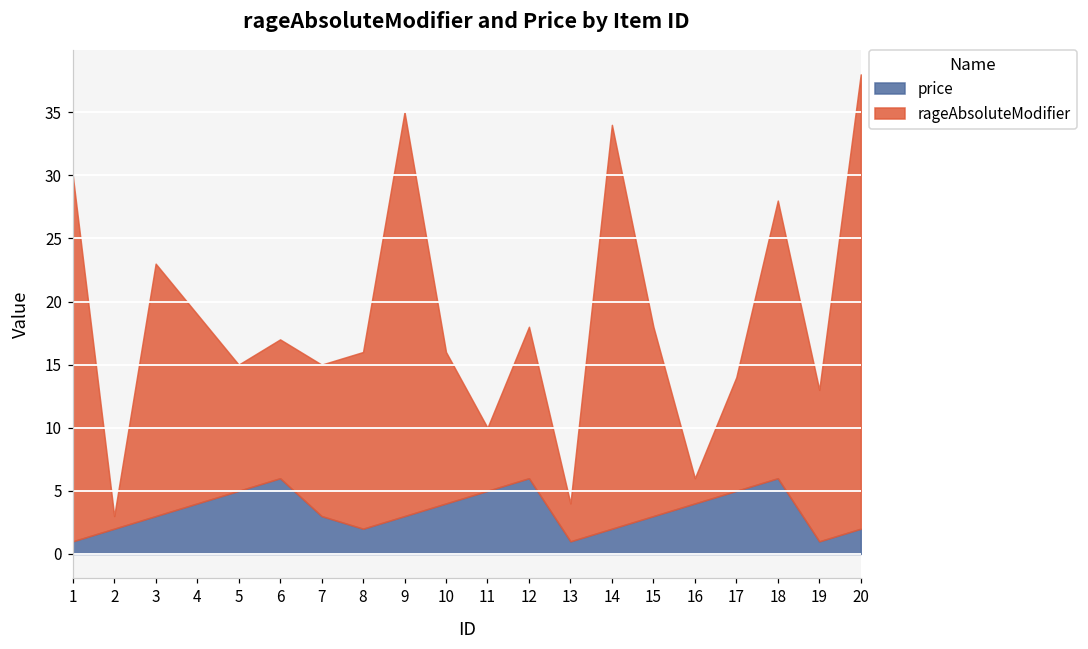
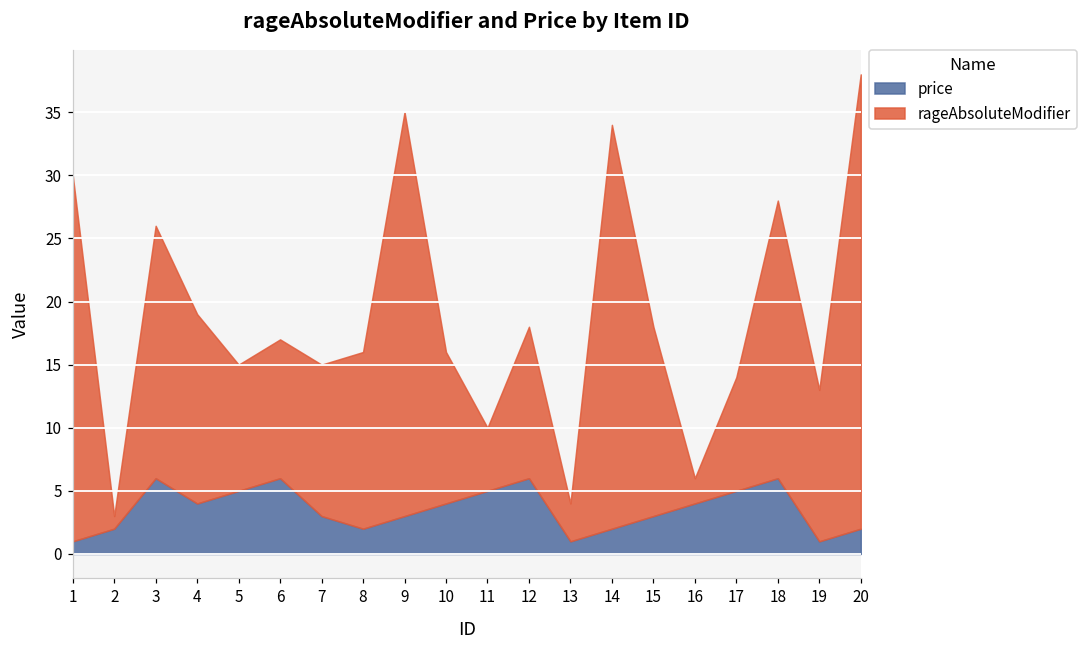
price, 3: 3 -> 6
